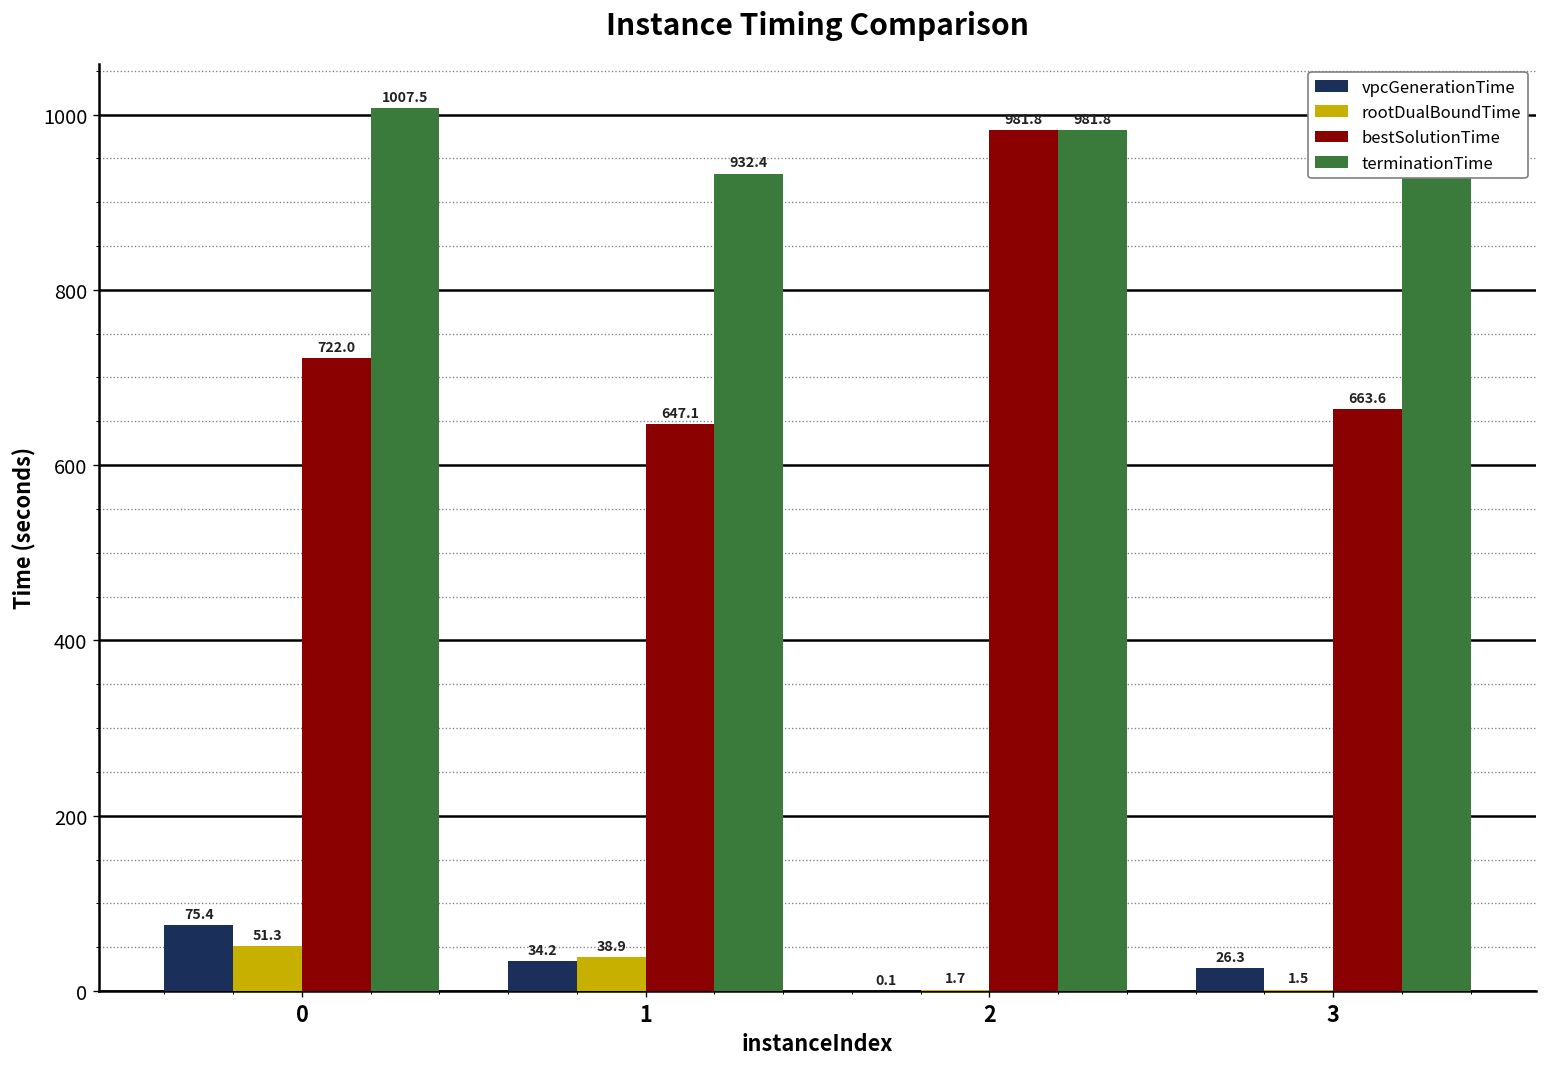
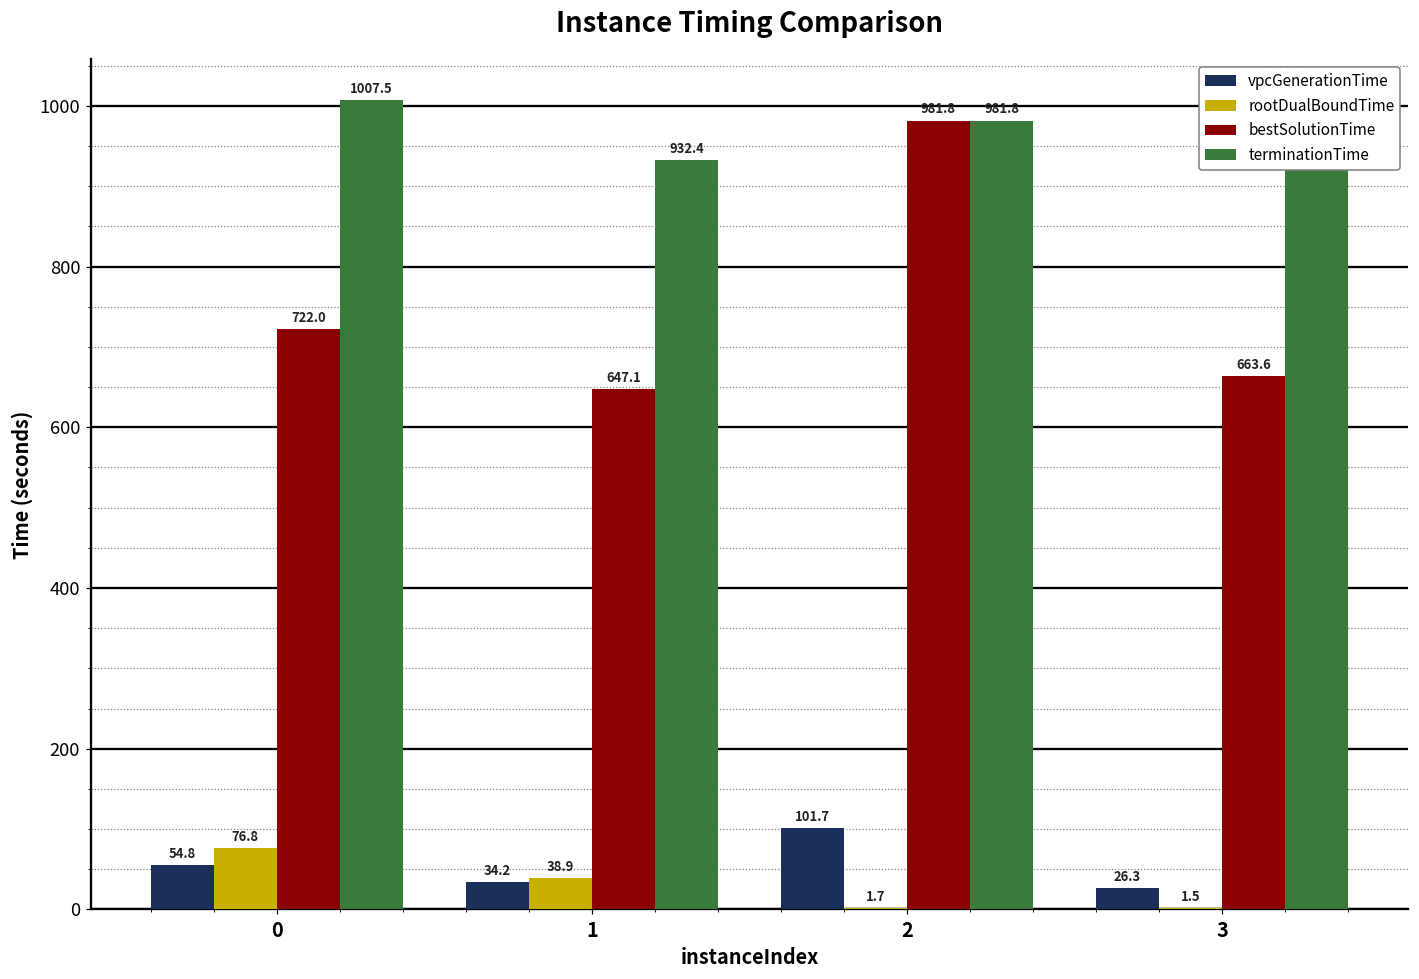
vpcGenerationTime, 0: 75.4 -> 54.8
rootDualBoundTime, 0: 51.3 -> 76.8
vpcGenerationTime, 2: 0.1 -> 101.7
